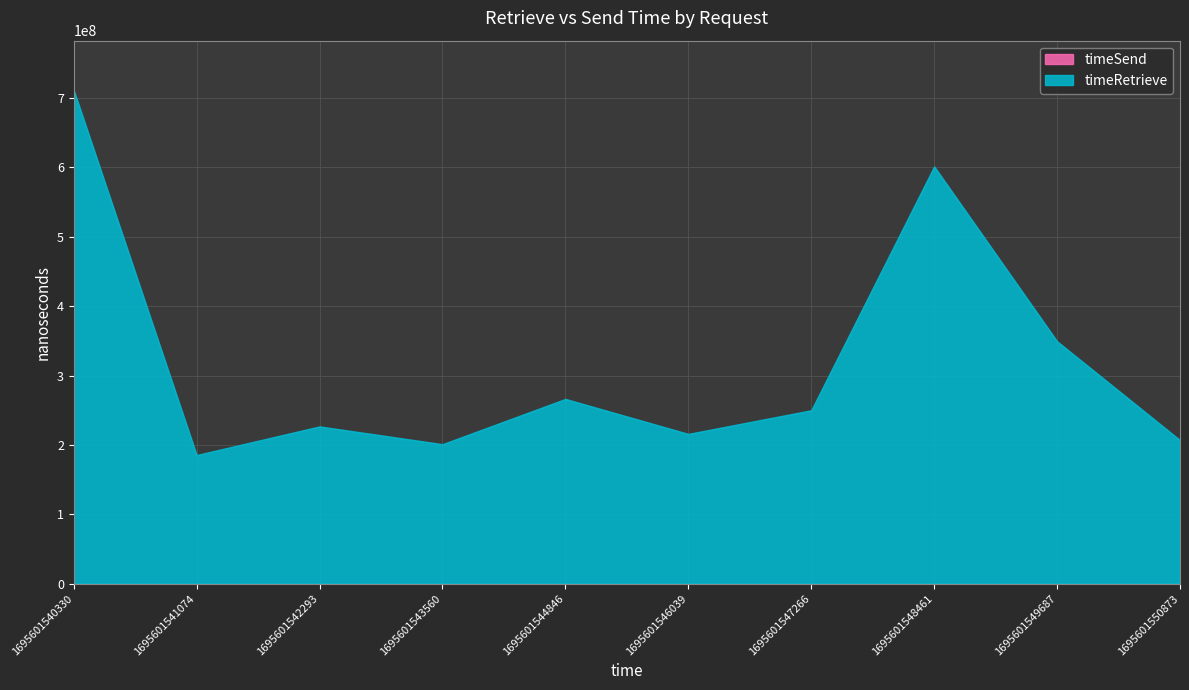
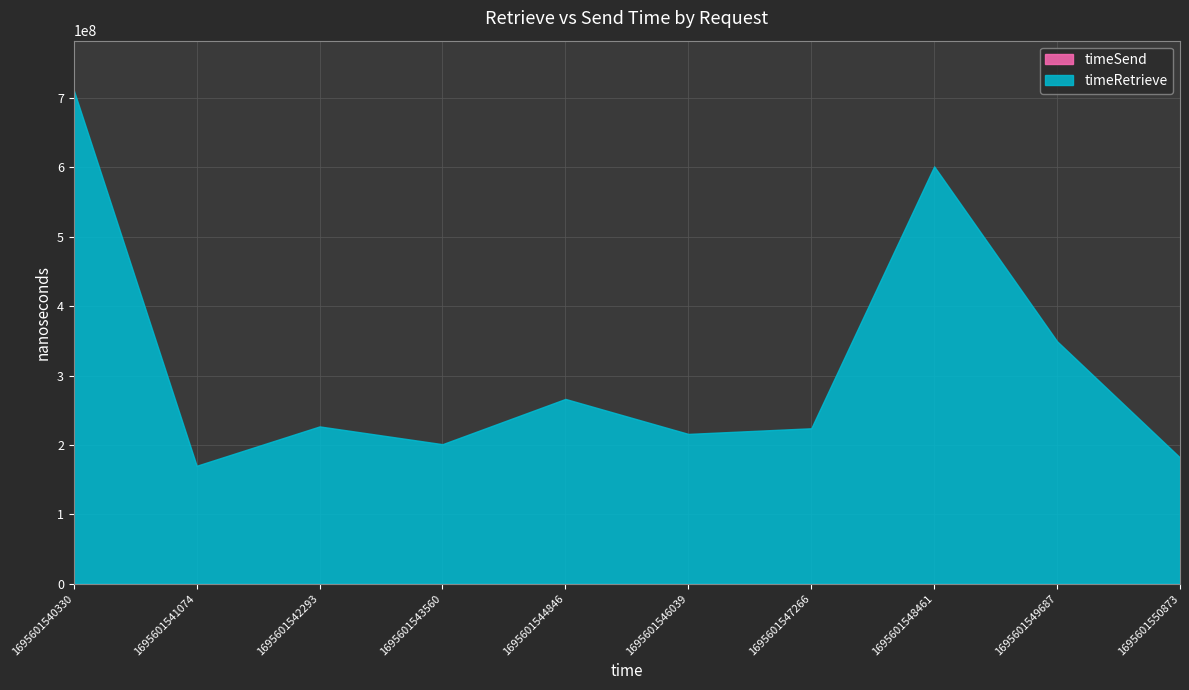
timeRetrieve, 1695601541074: 190000000 -> 170000000
timeRetrieve, 1695601547266: 250000000 -> 220000000
timeRetrieve, 1695601550873: 210000000 -> 180000000
